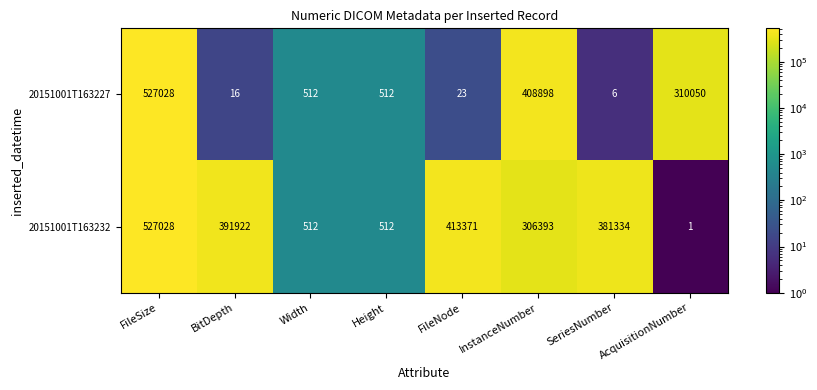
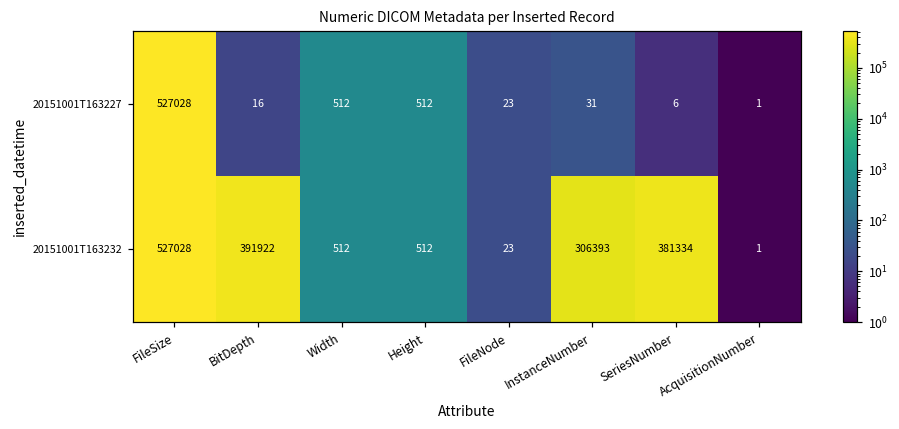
20151001T163227, InstanceNumber: 408898 -> 31
20151001T163227, AcquisitionNumber: 310050 -> 1
20151001T163232, FileNode: 413371 -> 23
